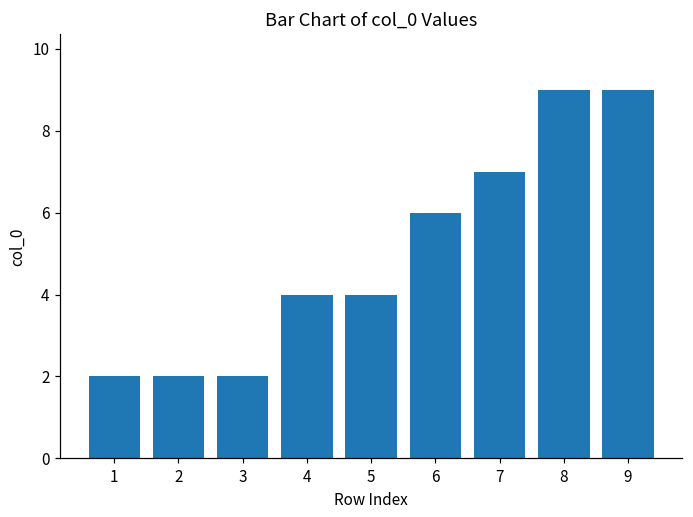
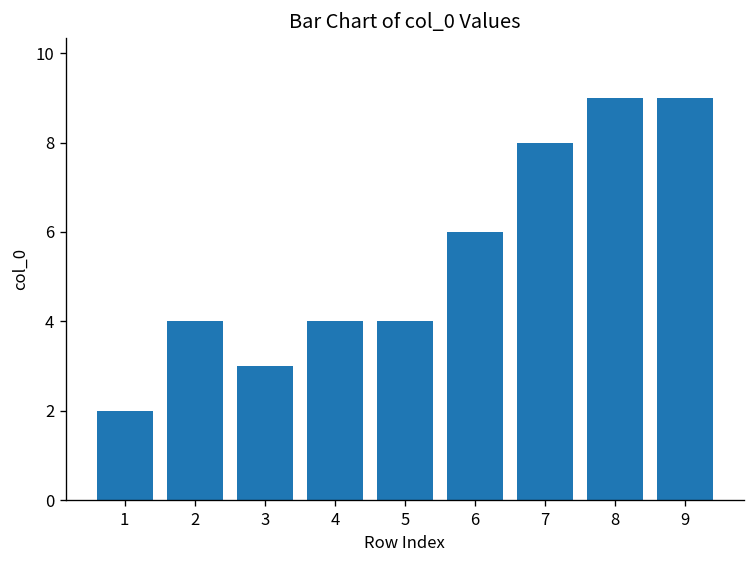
2: 2 -> 4
3: 2 -> 3
7: 7 -> 8
